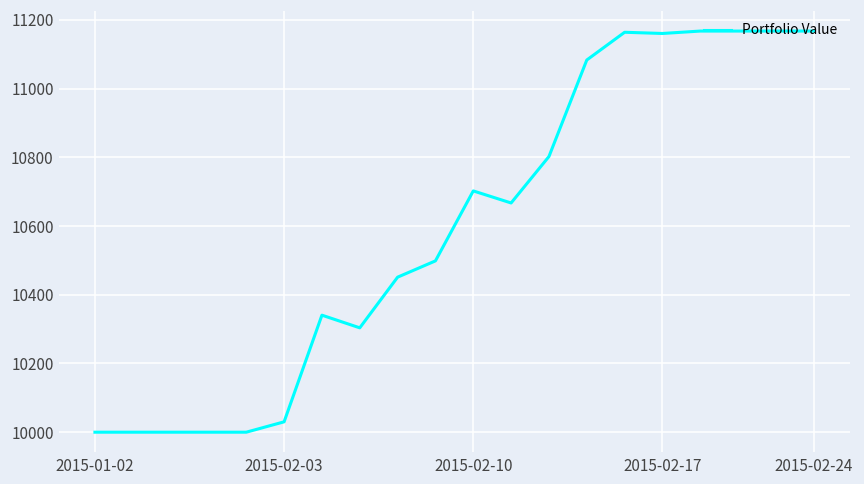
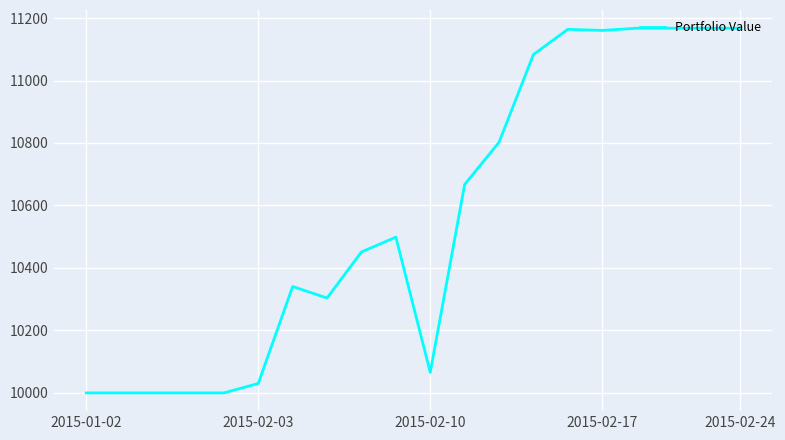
2015-02-10: 10700 -> 10070
